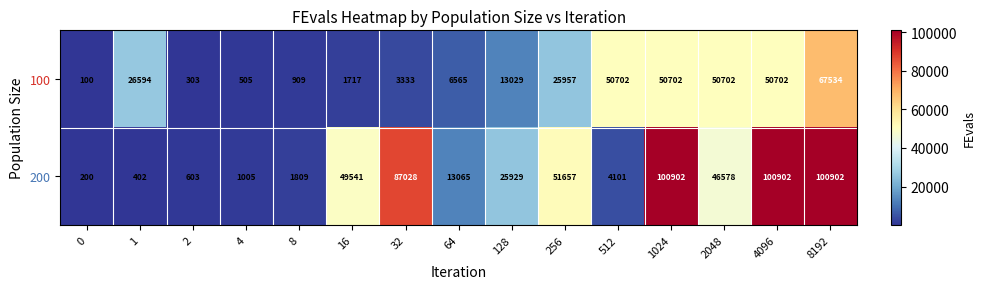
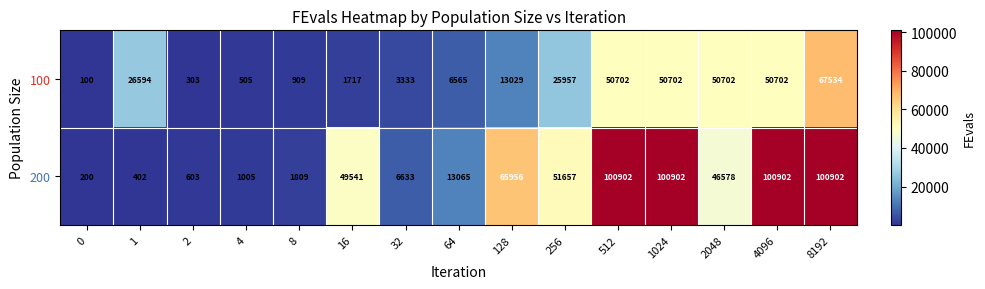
200, 32: 87028 -> 6633
200, 128: 25929 -> 65956
200, 512: 4101 -> 100902
